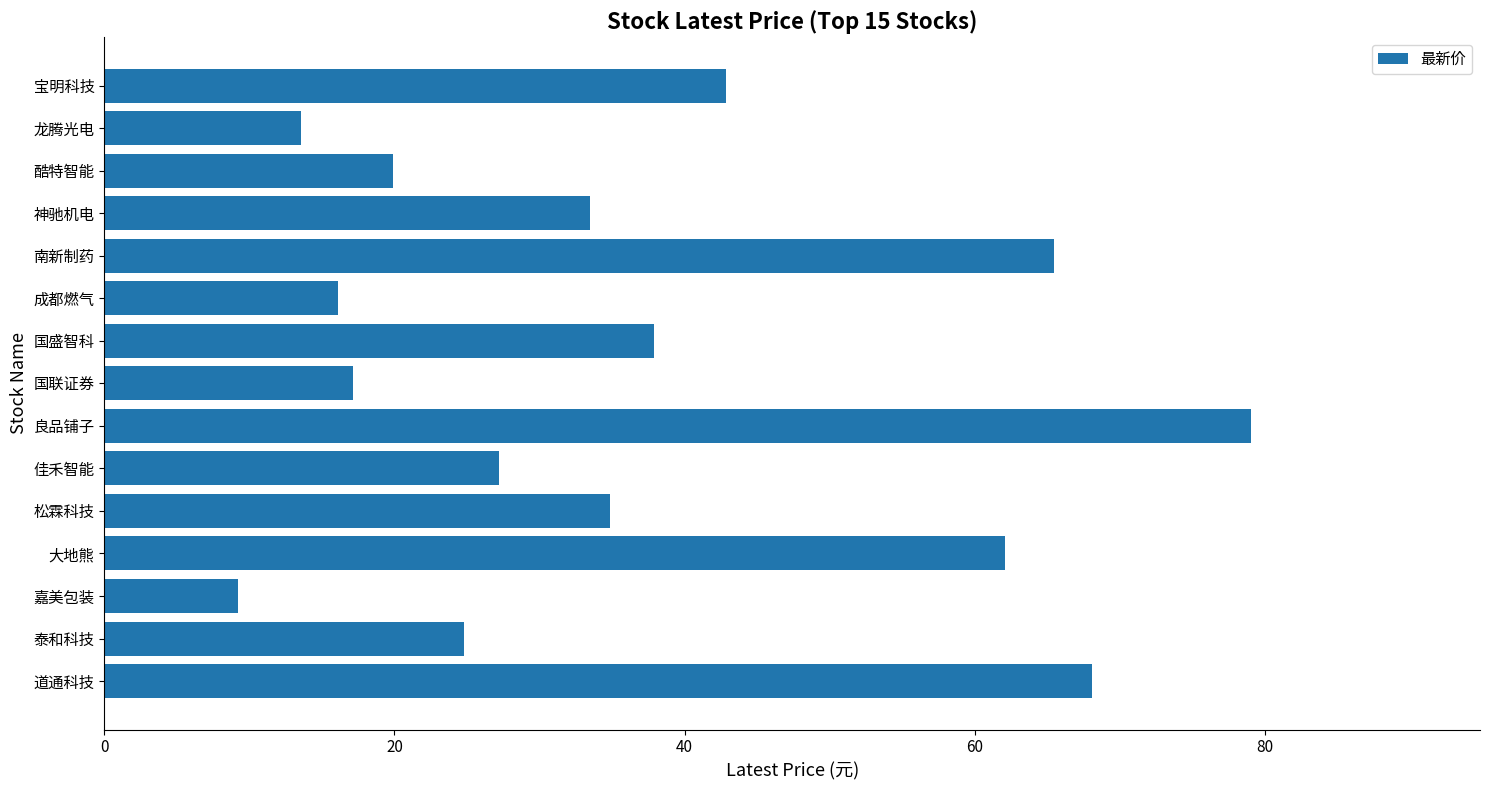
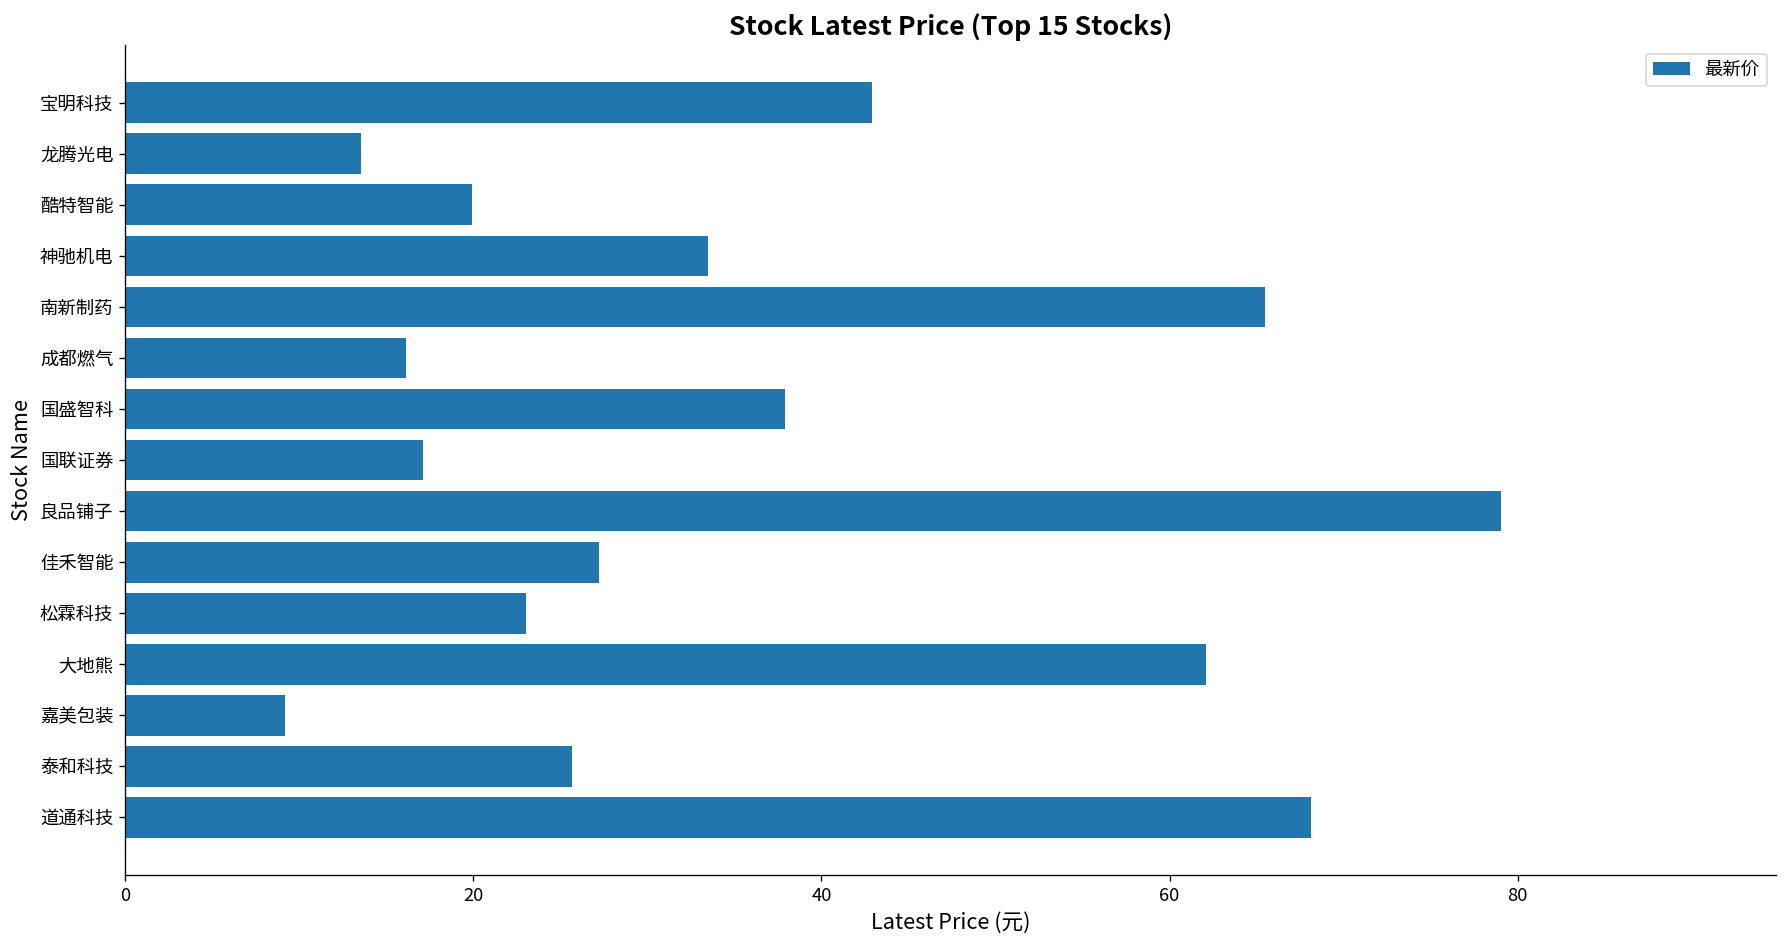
松霖科技: 34.9 -> 23.0
泰和科技: 24.8 -> 25.7
